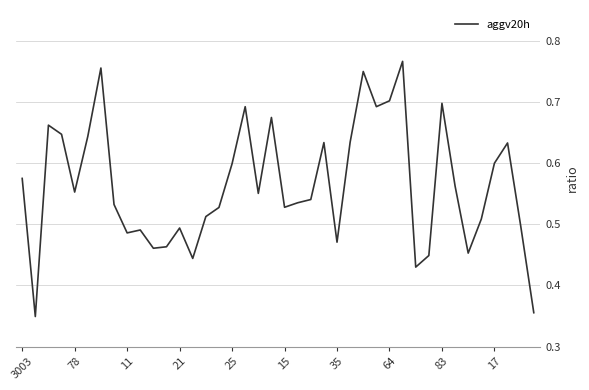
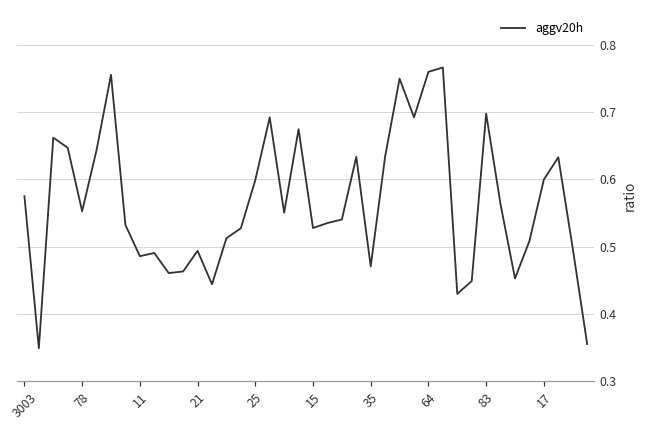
64: 0.70 -> 0.76
